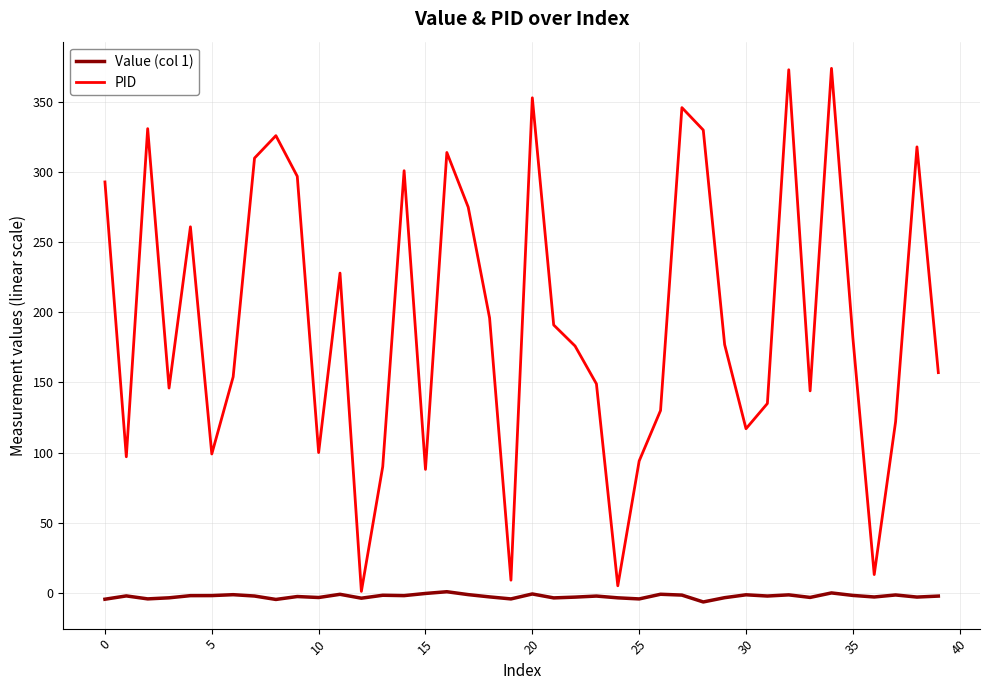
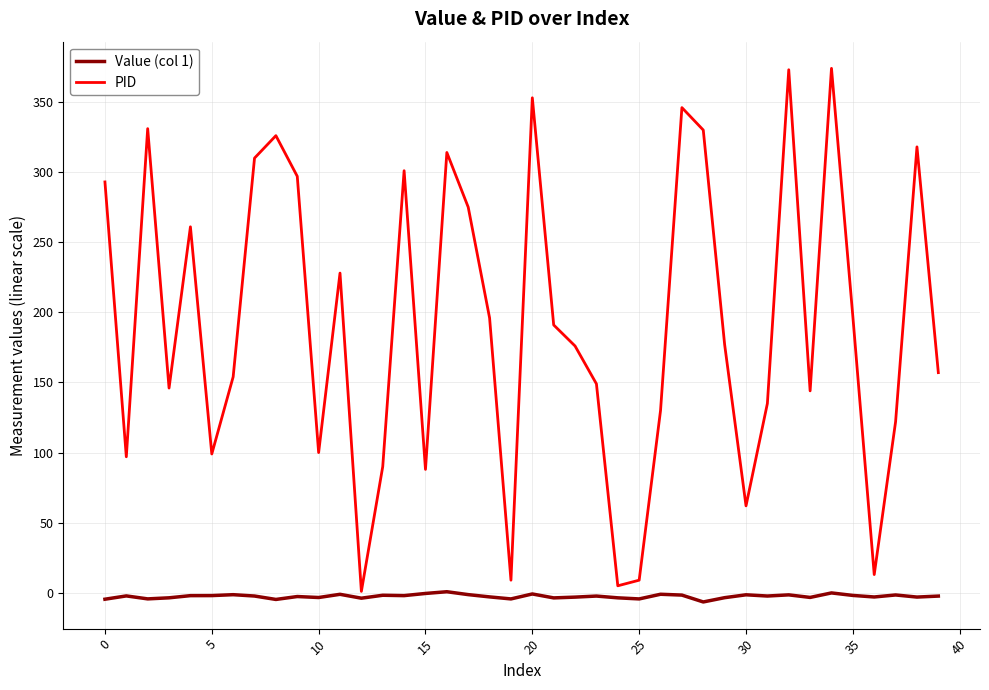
PID, 25: 94 -> 9
PID, 30: 117 -> 62
PID, 35: 182 -> 197
